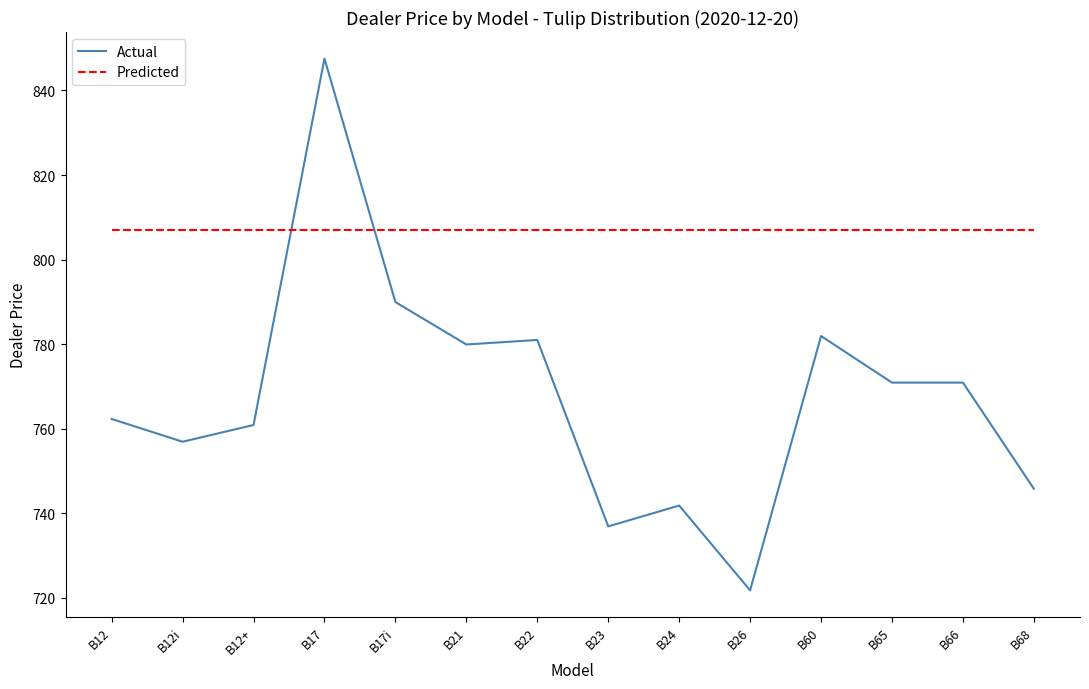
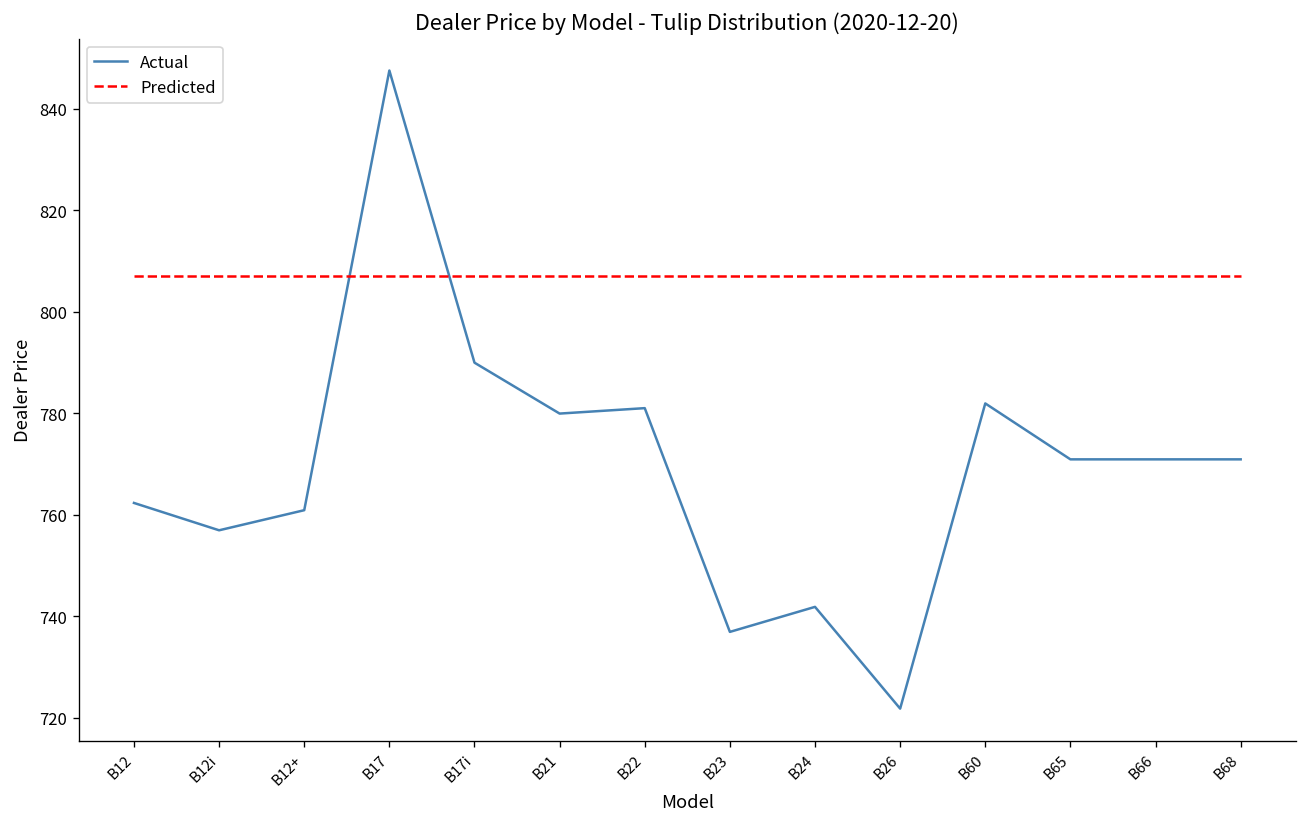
Actual, B68: 746 -> 771
